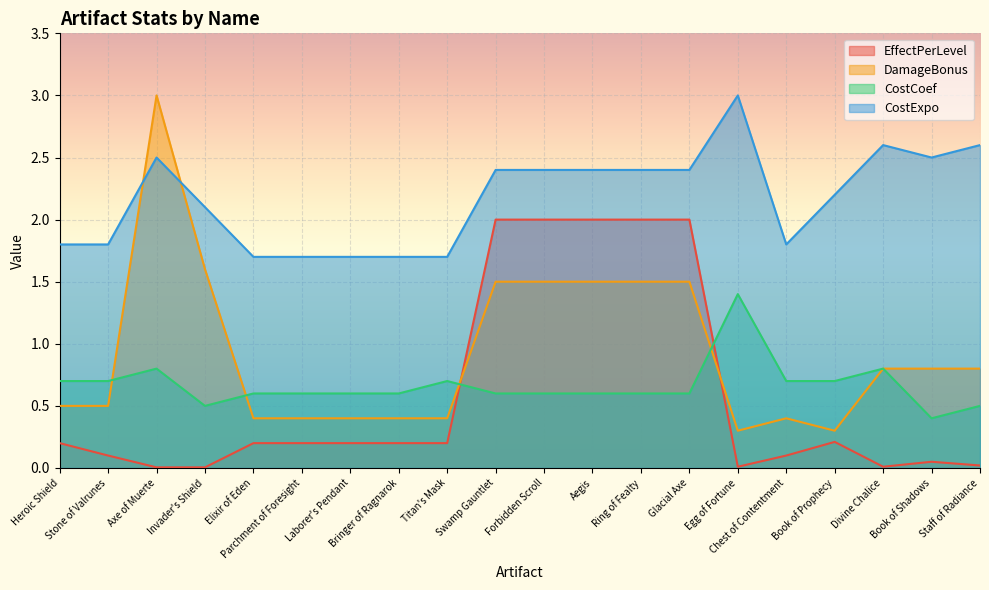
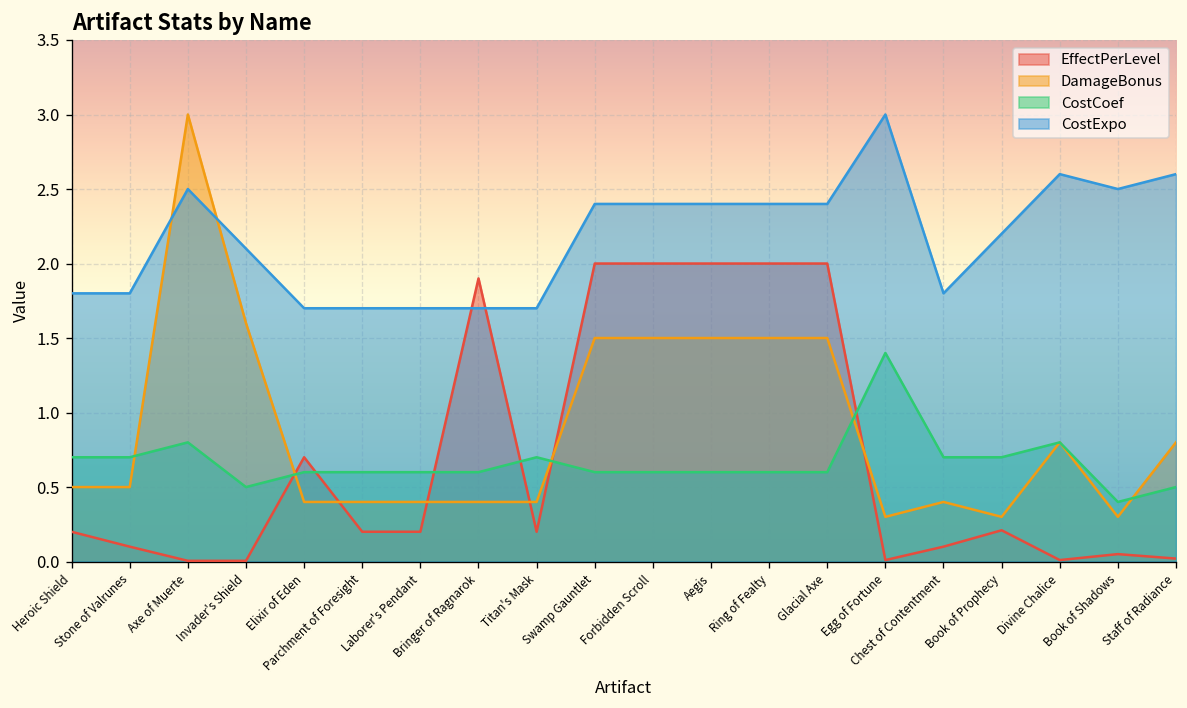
EffectPerLevel, Elixir of Eden: 0.2 -> 0.7
EffectPerLevel, Bringer of Ragnarok: 0.2 -> 1.9
DamageBonus, Book of Shadows: 0.8 -> 0.3
